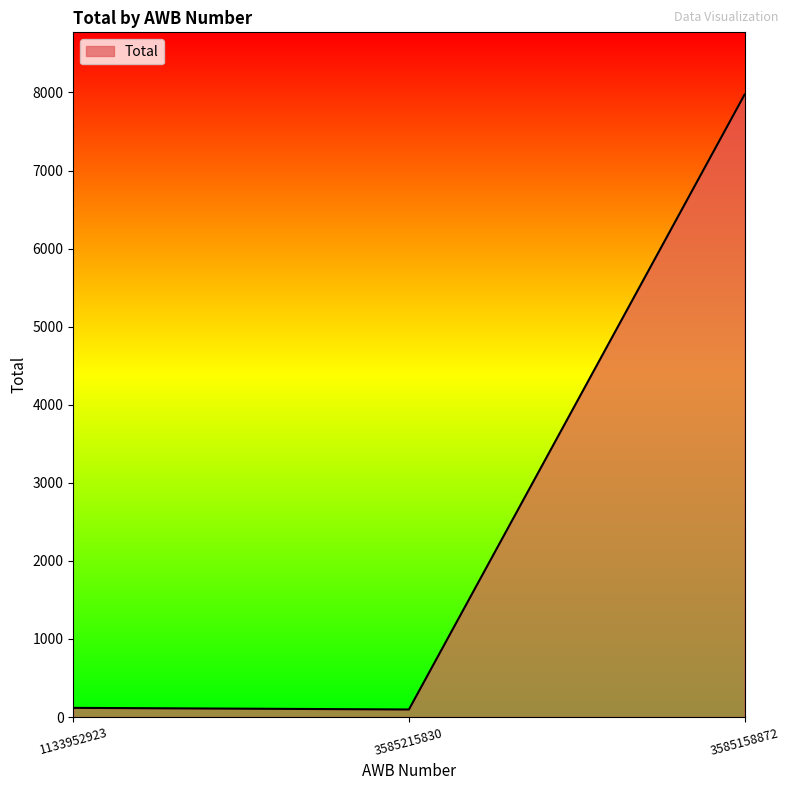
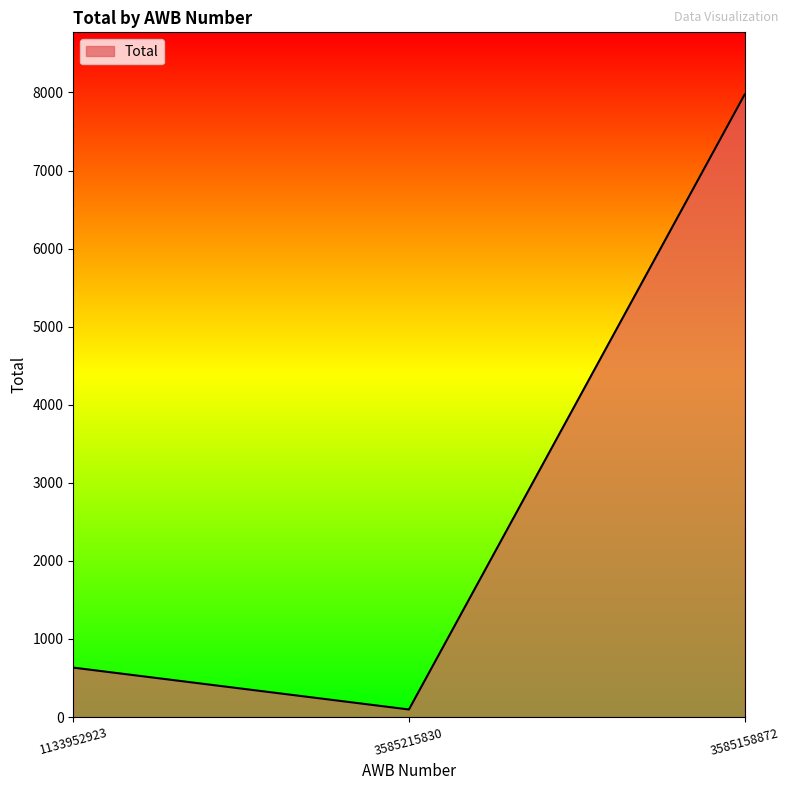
1133952923: 100 -> 600
